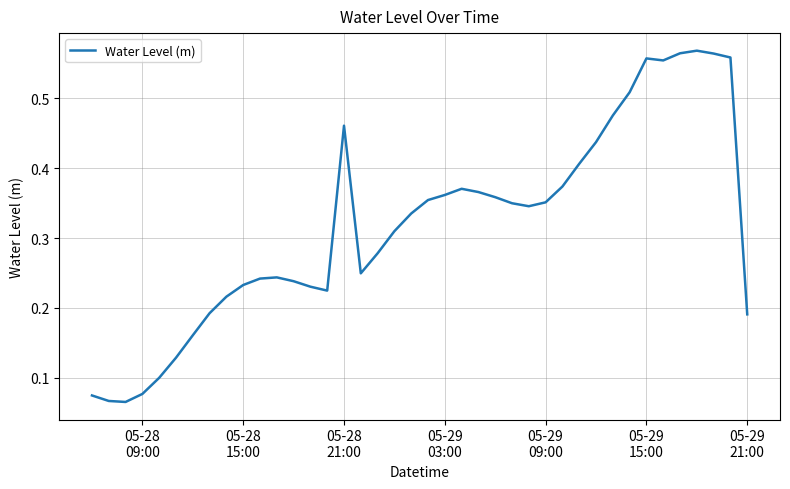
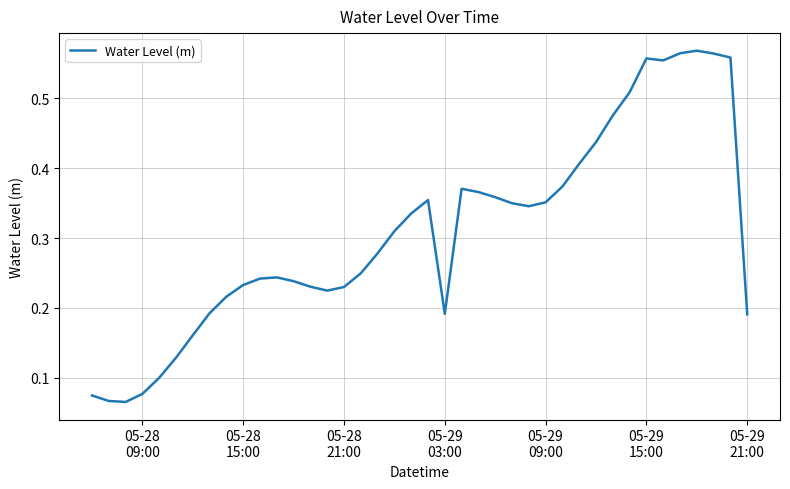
05-28 21:00: 0.46 -> 0.23
05-29 03:00: 0.36 -> 0.19
